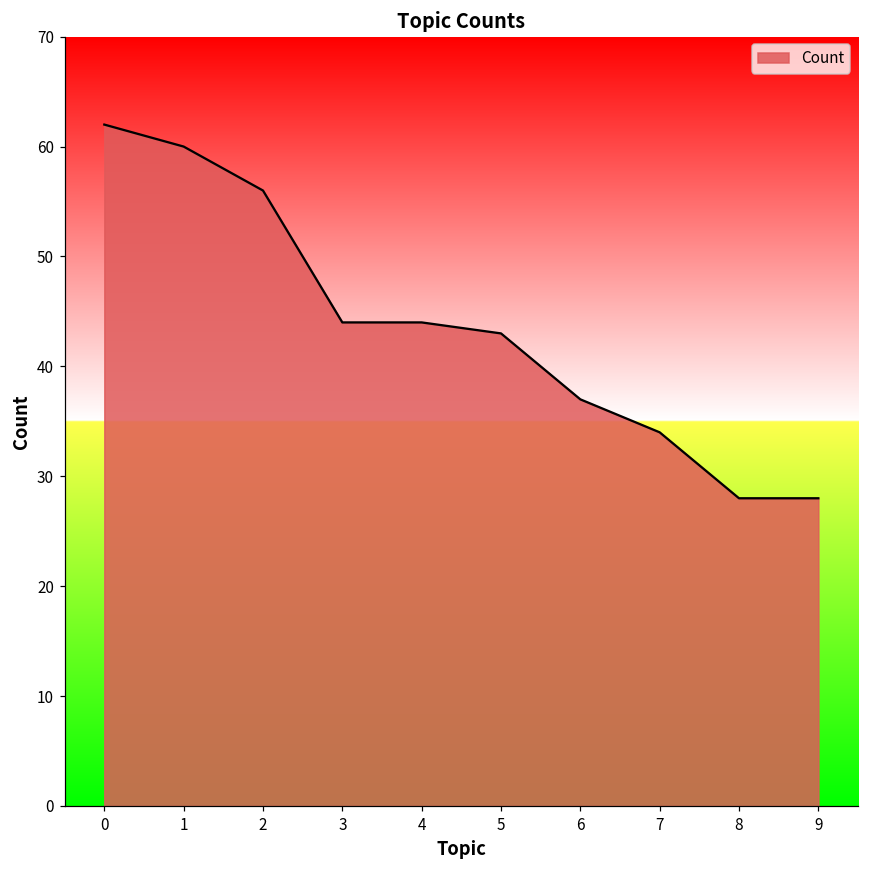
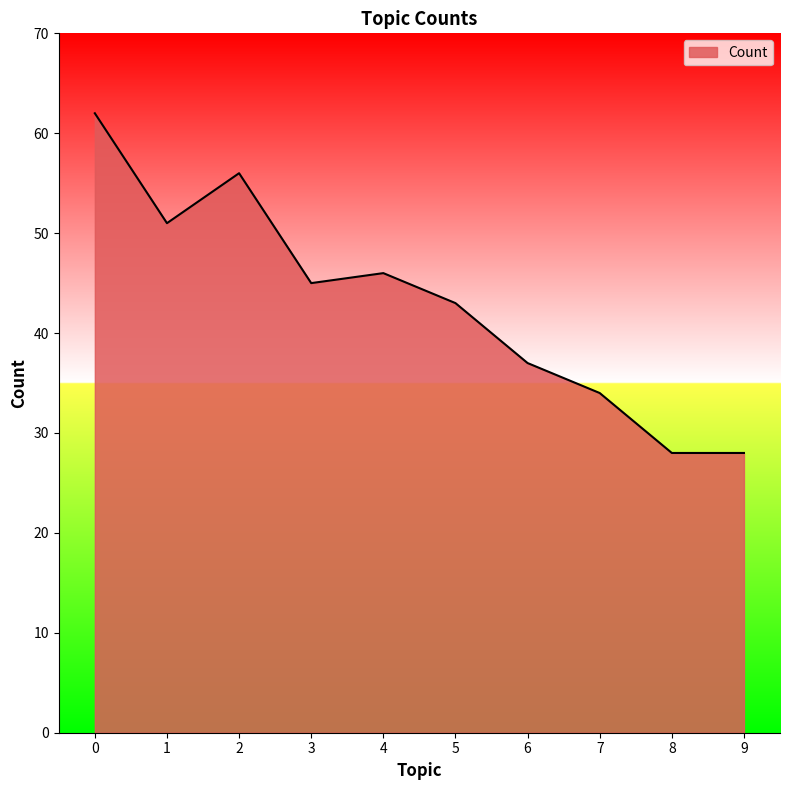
1: 60 -> 51
3: 44 -> 45
4: 44 -> 46
